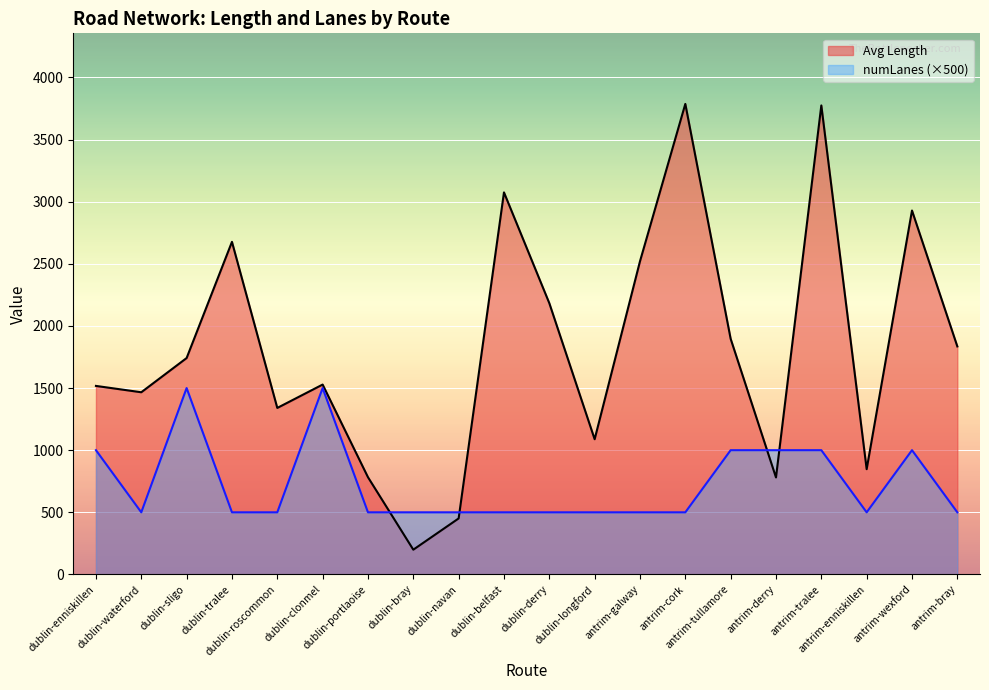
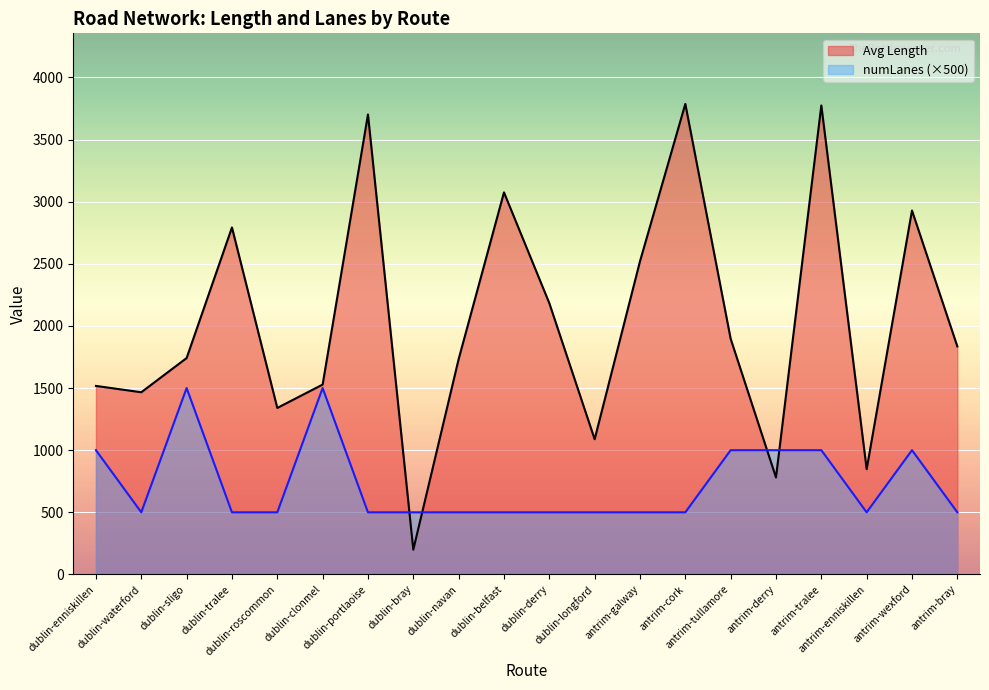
Avg Length, dublin-tralee: 2680 -> 2790
Avg Length, dublin-portlaoise: 780 -> 3700
Avg Length, dublin-navan: 450 -> 1730
